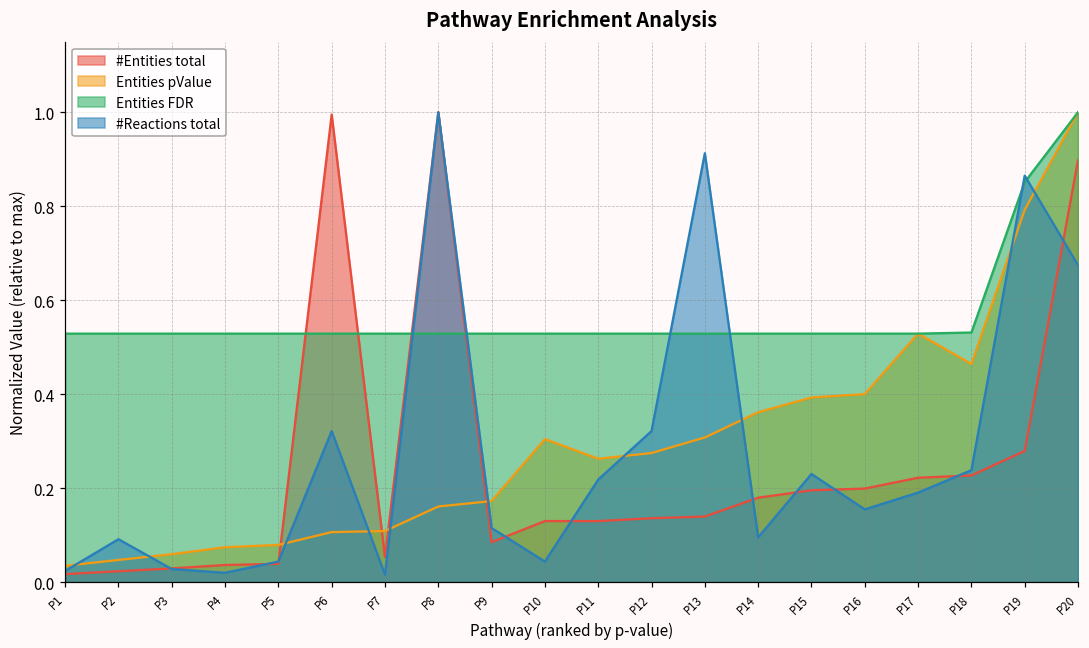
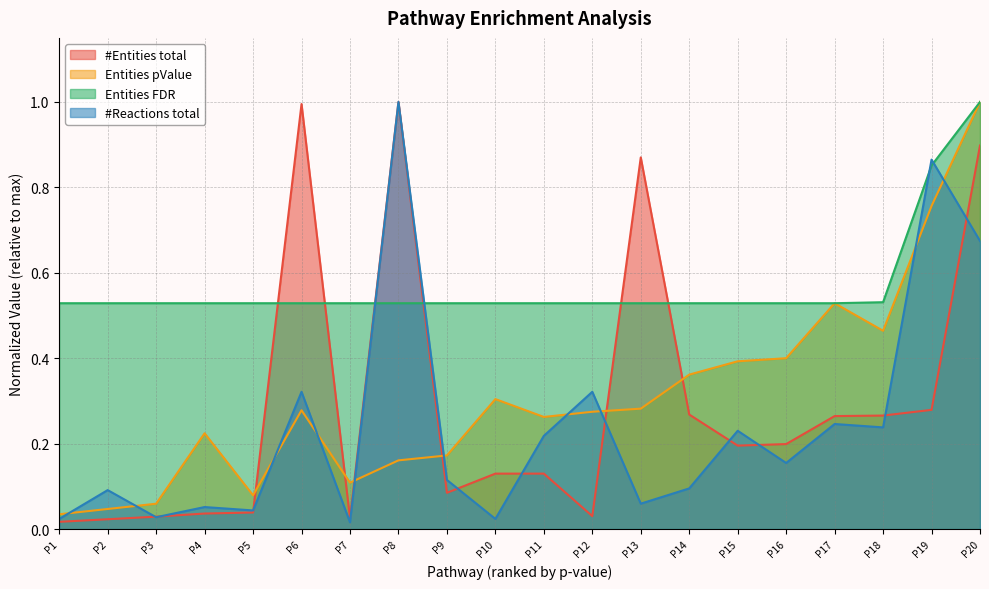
Entities pValue, P4: 0.07 -> 0.22
#Reactions total, P4: 0.02 -> 0.05
Entities pValue, P6: 0.11 -> 0.28
#Entities total, P7: 0.05 -> 0.03
#Reactions total, P10: 0.04 -> 0.02
#Entities total, P12: 0.14 -> 0.03
#Entities total, P13: 0.14 -> 0.87
Entities pValue, P13: 0.31 -> 0.28
#Reactions total, P13: 0.91 -> 0.06
#Entities total, P14: 0.18 -> 0.27
#Entities total, P17: 0.22 -> 0.26
#Reactions total, P17: 0.19 -> 0.25
#Entities total, P18: 0.23 -> 0.27
Entities pValue, P19: 0.79 -> 0.76
